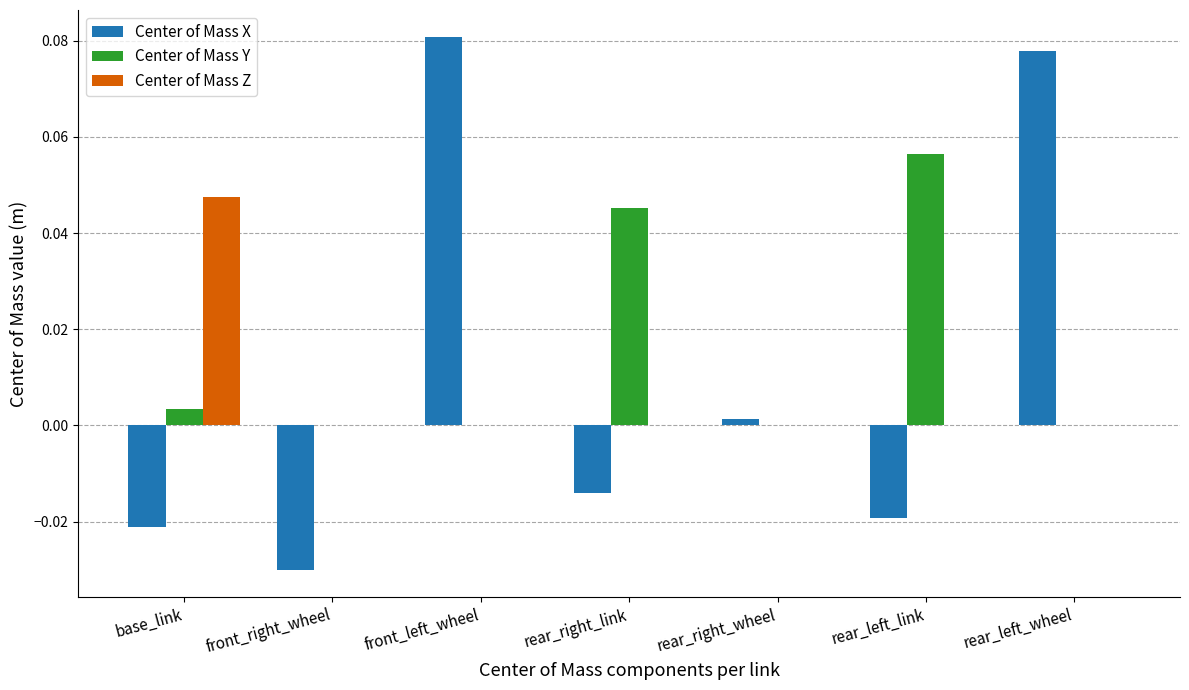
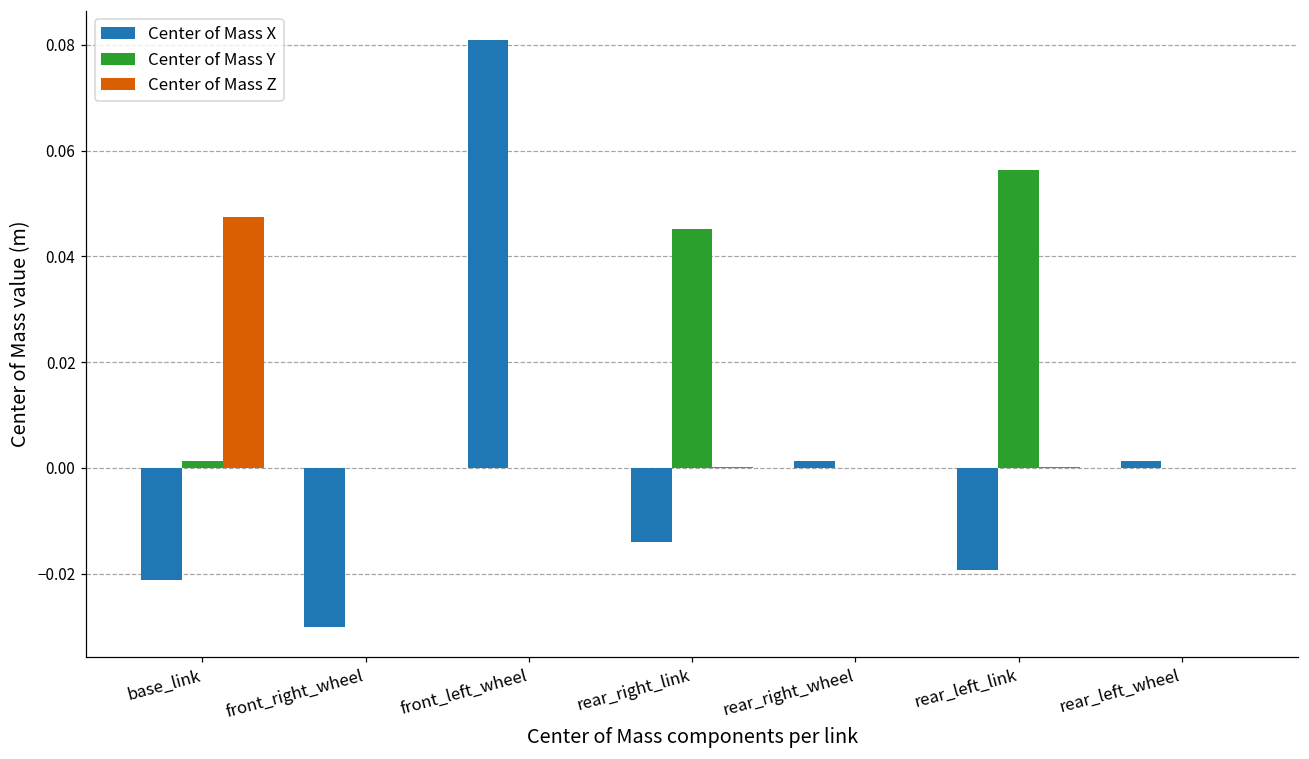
Center of Mass Y, base_link: 0.003 -> 0.001
Center of Mass X, rear_left_wheel: 0.078 -> 0.001
